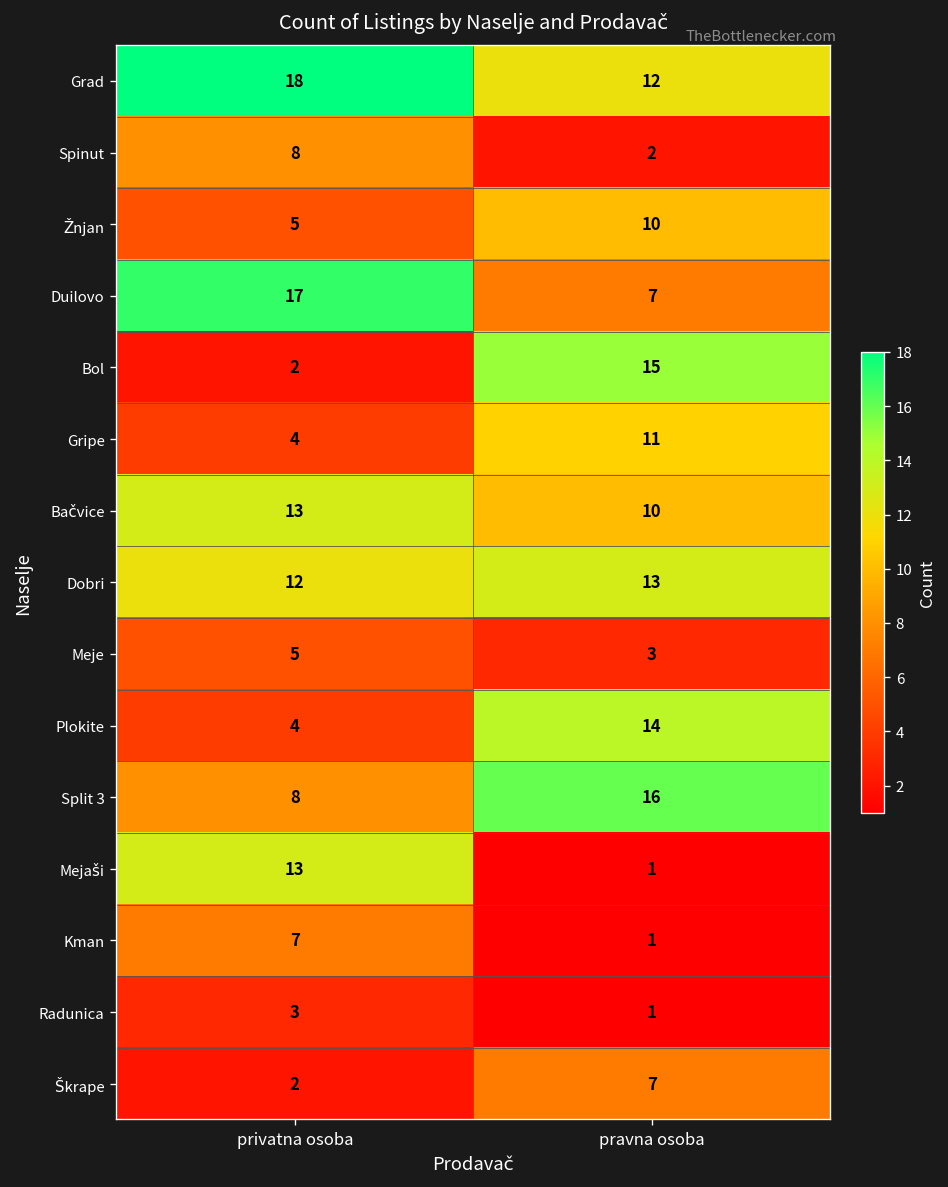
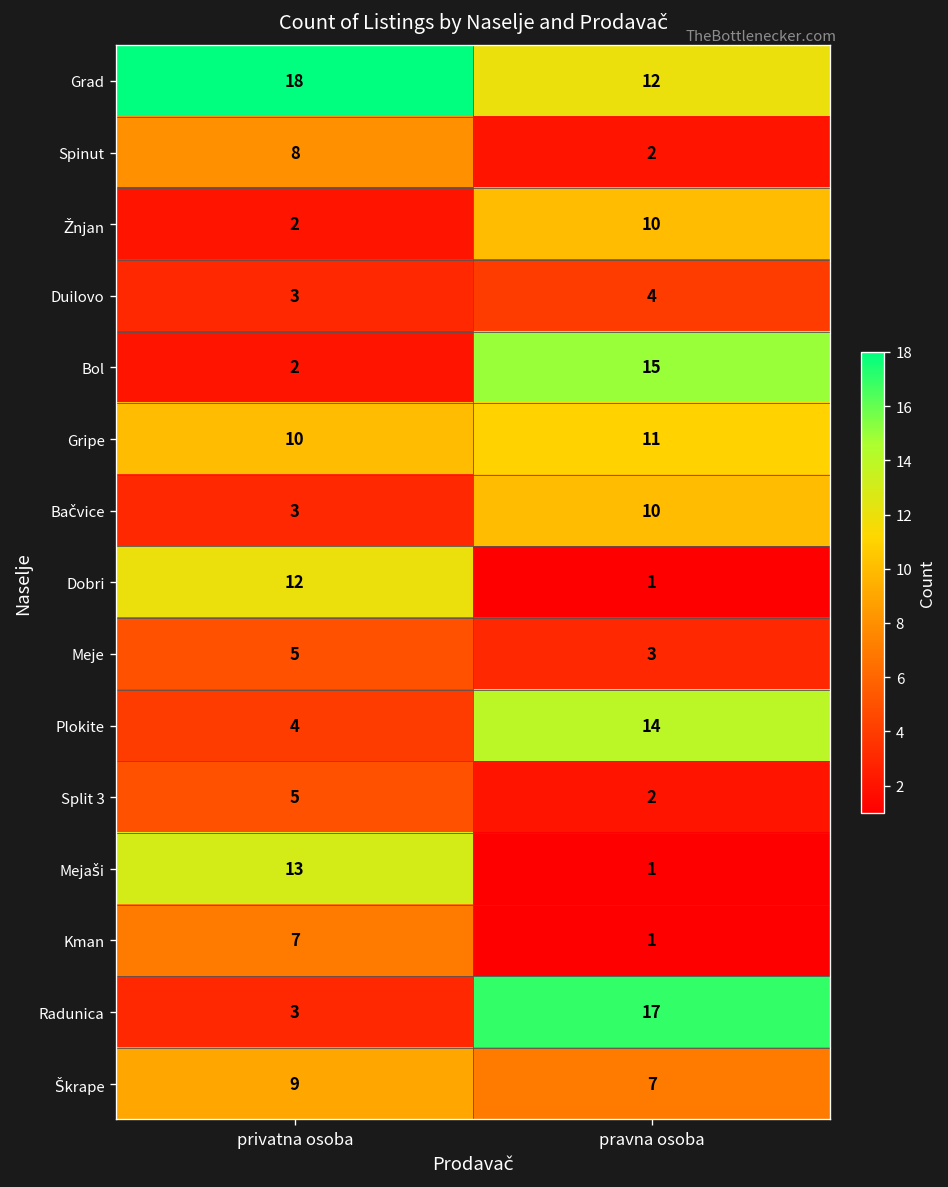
Žnjan, privatna osoba: 5 -> 2
Duilovo, privatna osoba: 17 -> 3
Duilovo, pravna osoba: 7 -> 4
Gripe, privatna osoba: 4 -> 10
Bačvice, privatna osoba: 13 -> 3
Dobri, pravna osoba: 13 -> 1
Split 3, privatna osoba: 8 -> 5
Split 3, pravna osoba: 16 -> 2
Radunica, pravna osoba: 1 -> 17
Škrape, privatna osoba: 2 -> 9
